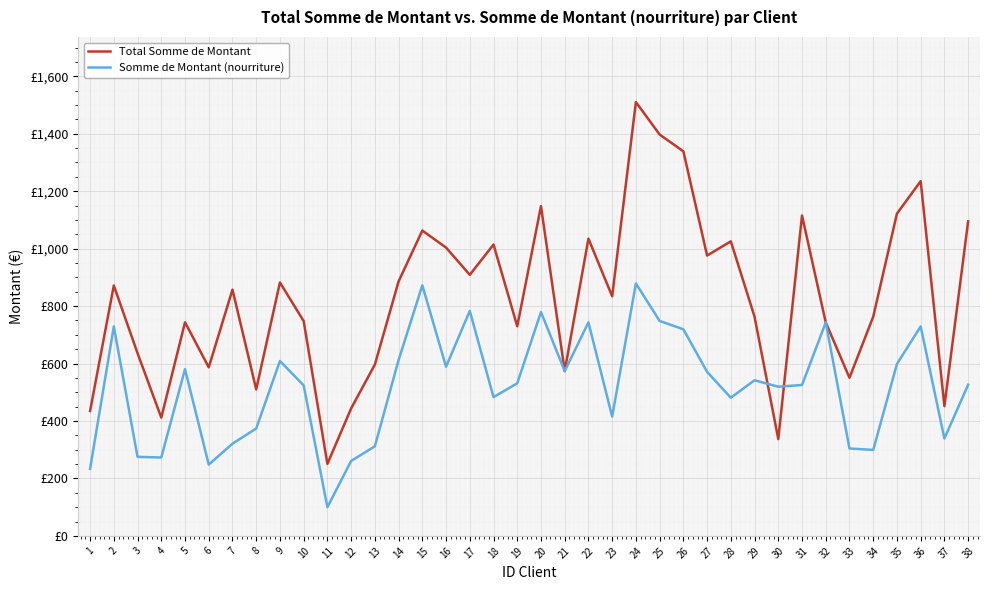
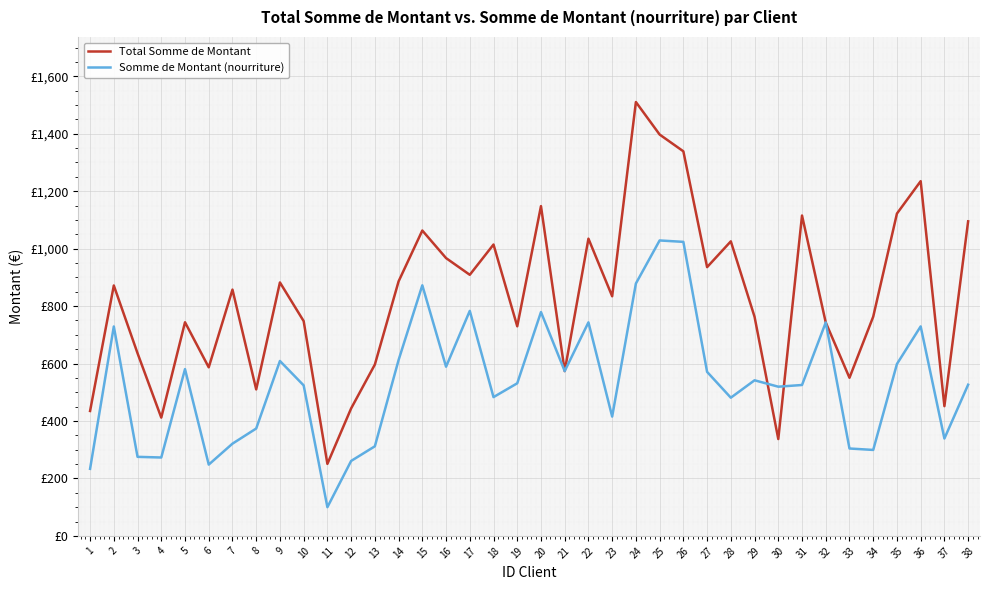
Total Somme de Montant, 16: £1,000 -> £970
Somme de Montant (nourriture), 25: £750 -> £1,030
Somme de Montant (nourriture), 26: £720 -> £1,020
Total Somme de Montant, 27: £980 -> £940
